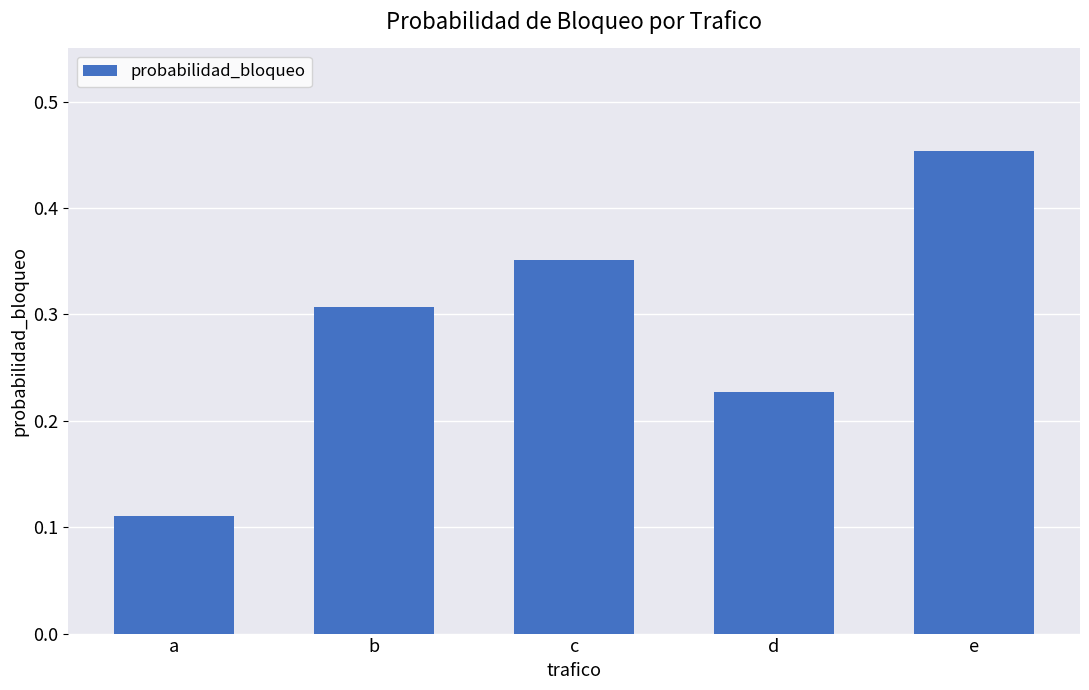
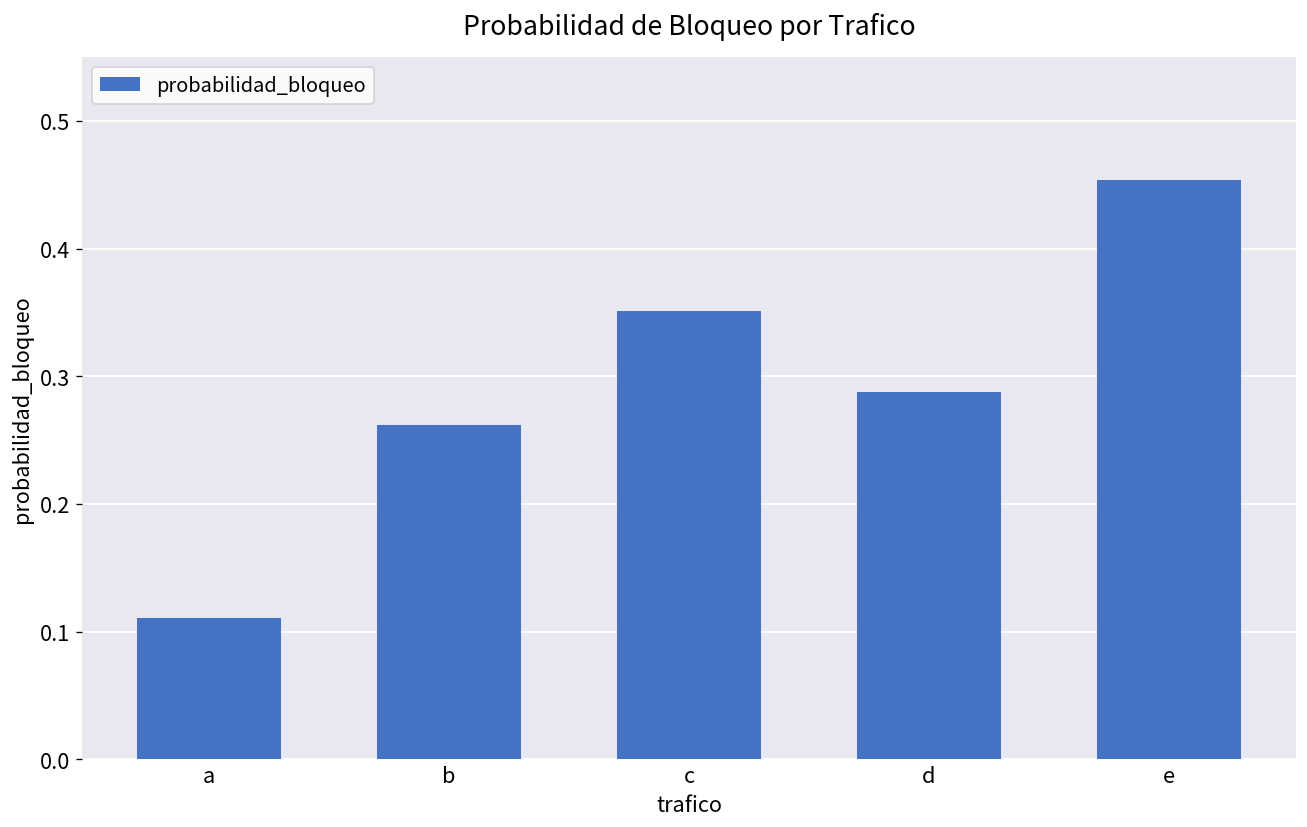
b: 0.307 -> 0.262
d: 0.228 -> 0.287
